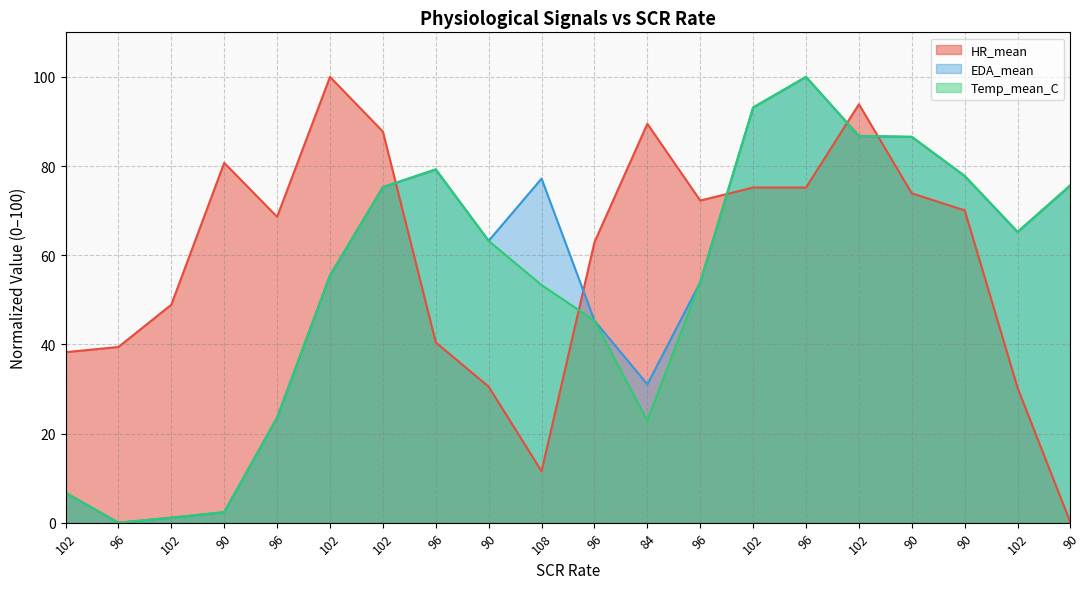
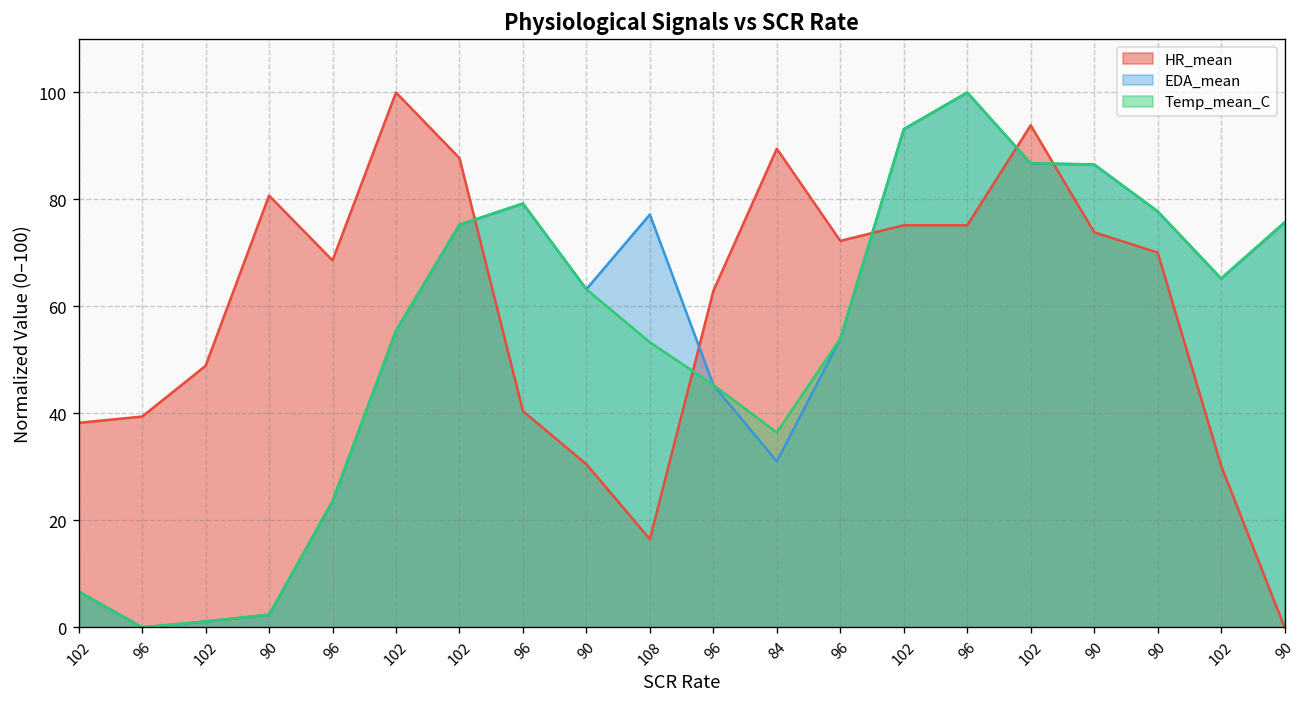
HR_mean, 108: 12 -> 16
Temp_mean_C, 84: 23 -> 36
